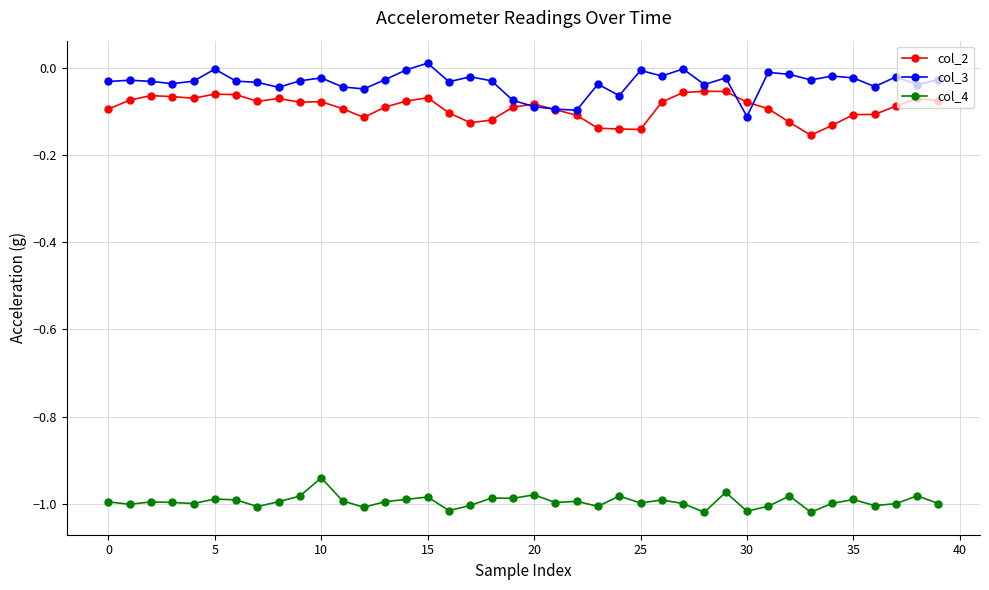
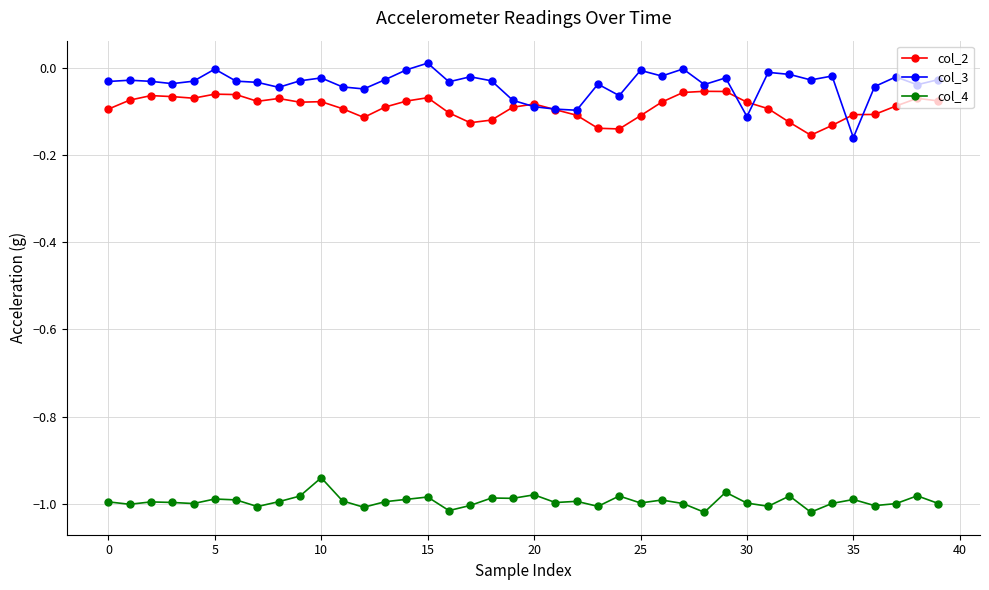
col_2, 25: -0.14 -> -0.11
col_4, 30: -1.02 -> -1.00
col_3, 35: -0.02 -> -0.16
